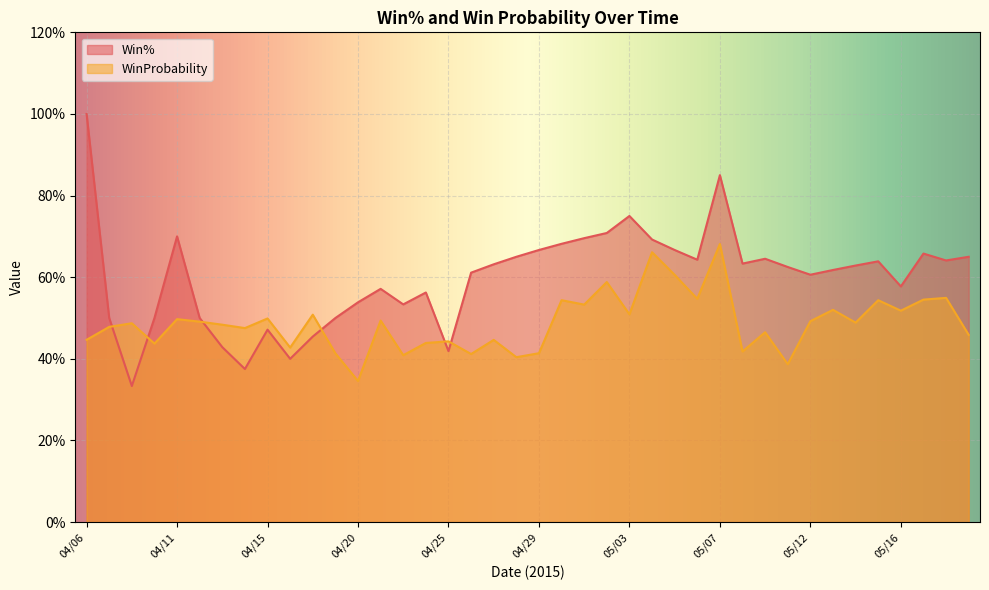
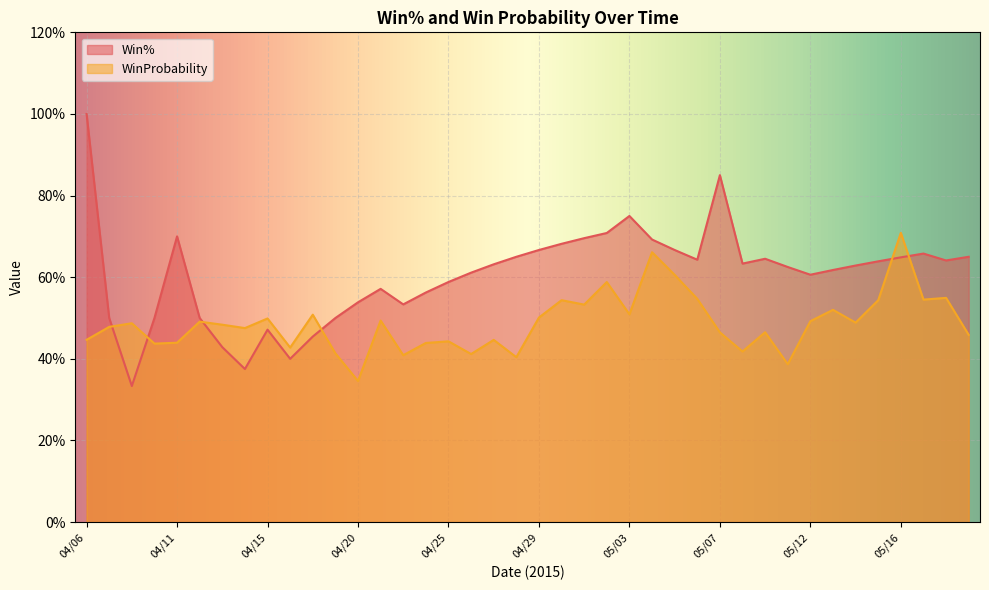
WinProbability, 04/11: 50% -> 44%
Win%, 04/25: 42% -> 59%
WinProbability, 04/29: 41% -> 50%
WinProbability, 05/07: 68% -> 46%
Win%, 05/16: 58% -> 65%
WinProbability, 05/16: 52% -> 71%
